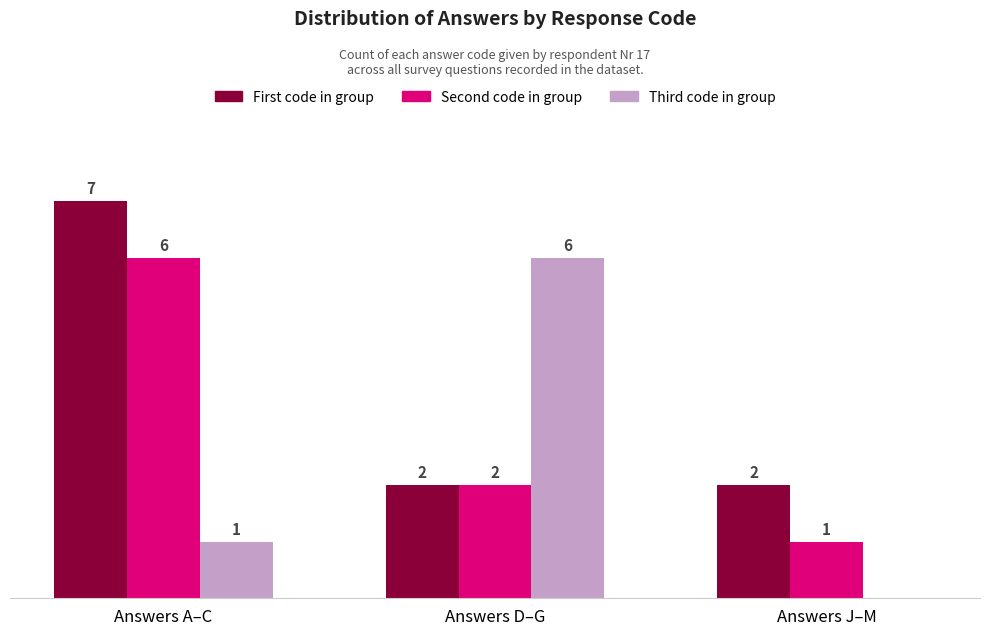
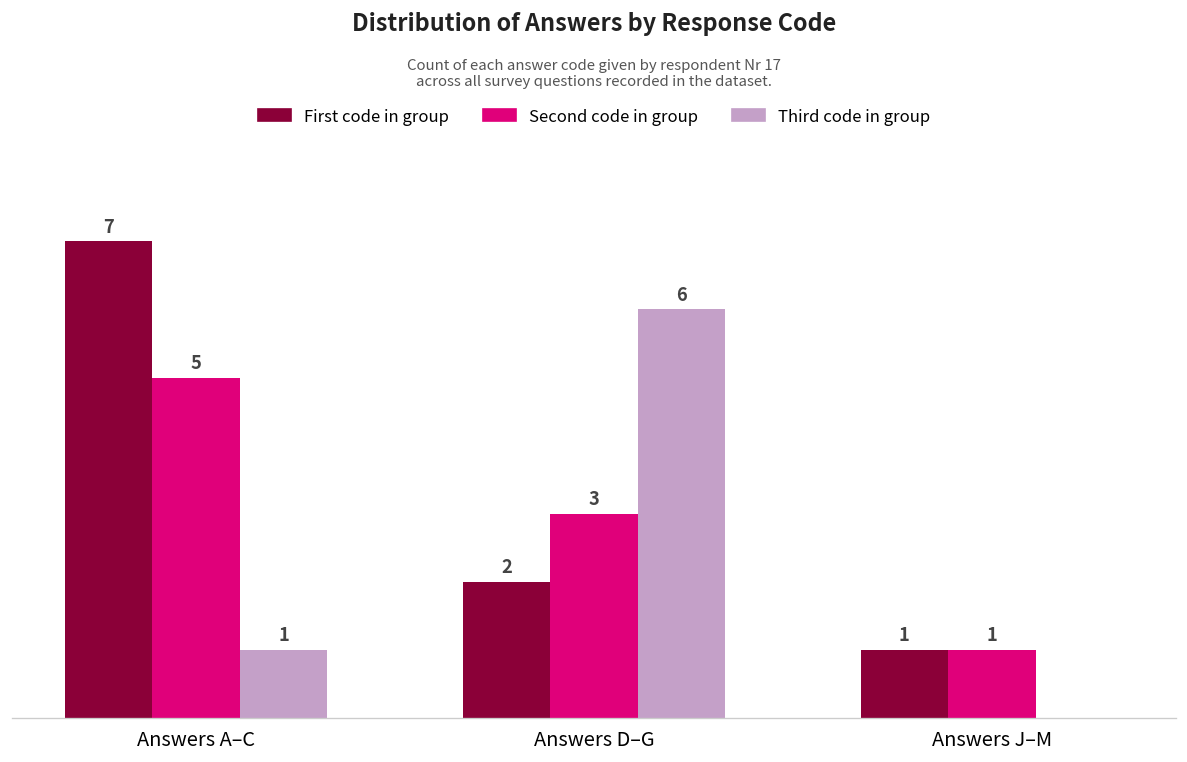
Second code in group, Answers A–C: 6 -> 5
Second code in group, Answers D–G: 2 -> 3
First code in group, Answers J–M: 2 -> 1
